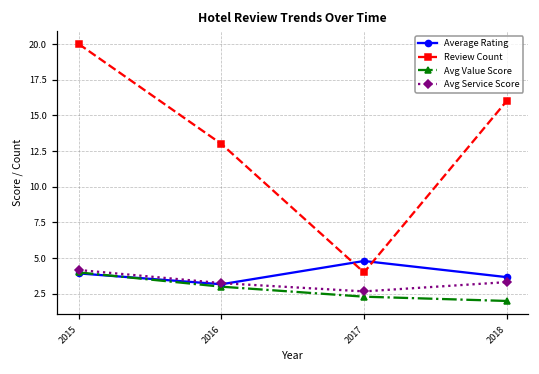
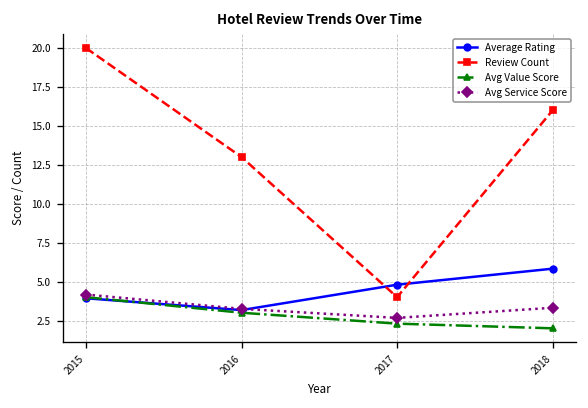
Average Rating, 2018: 3.7 -> 5.8
